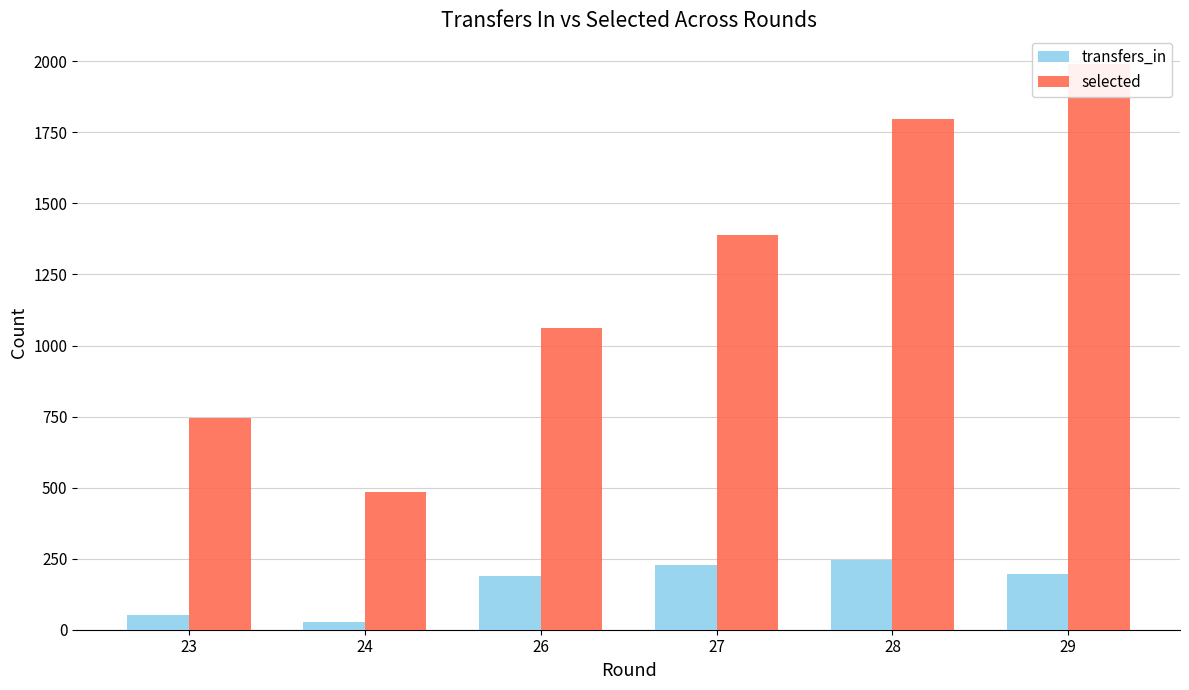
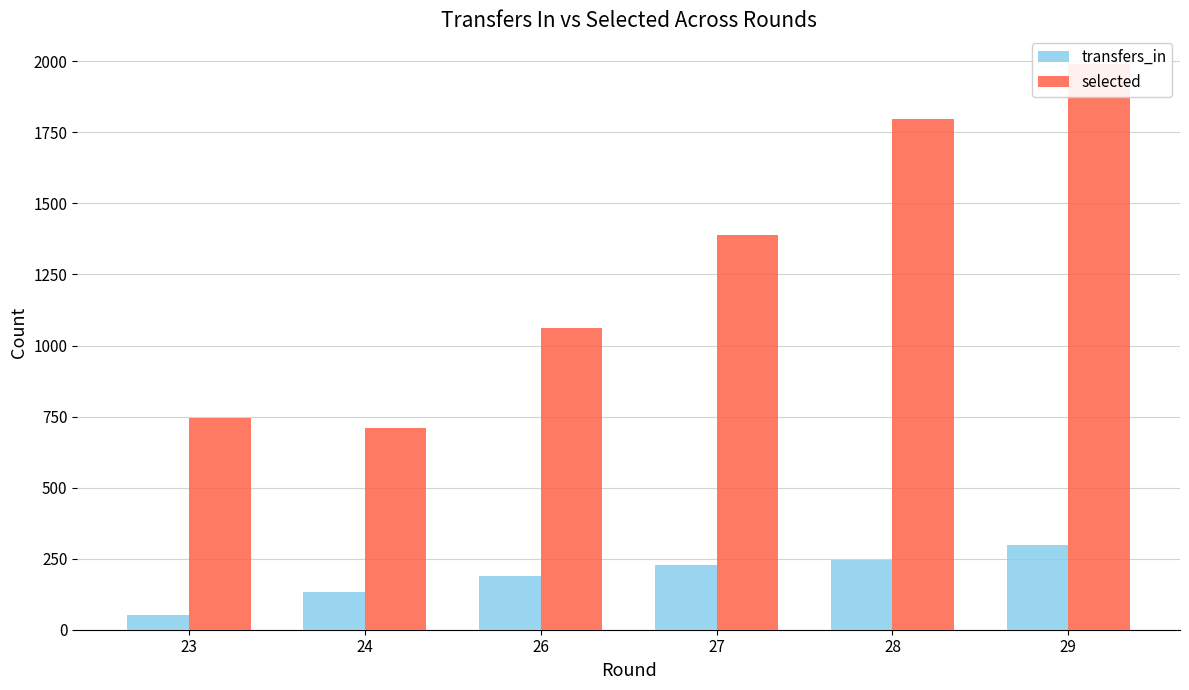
transfers_in, 24: 30 -> 130
selected, 24: 490 -> 710
transfers_in, 29: 200 -> 300
